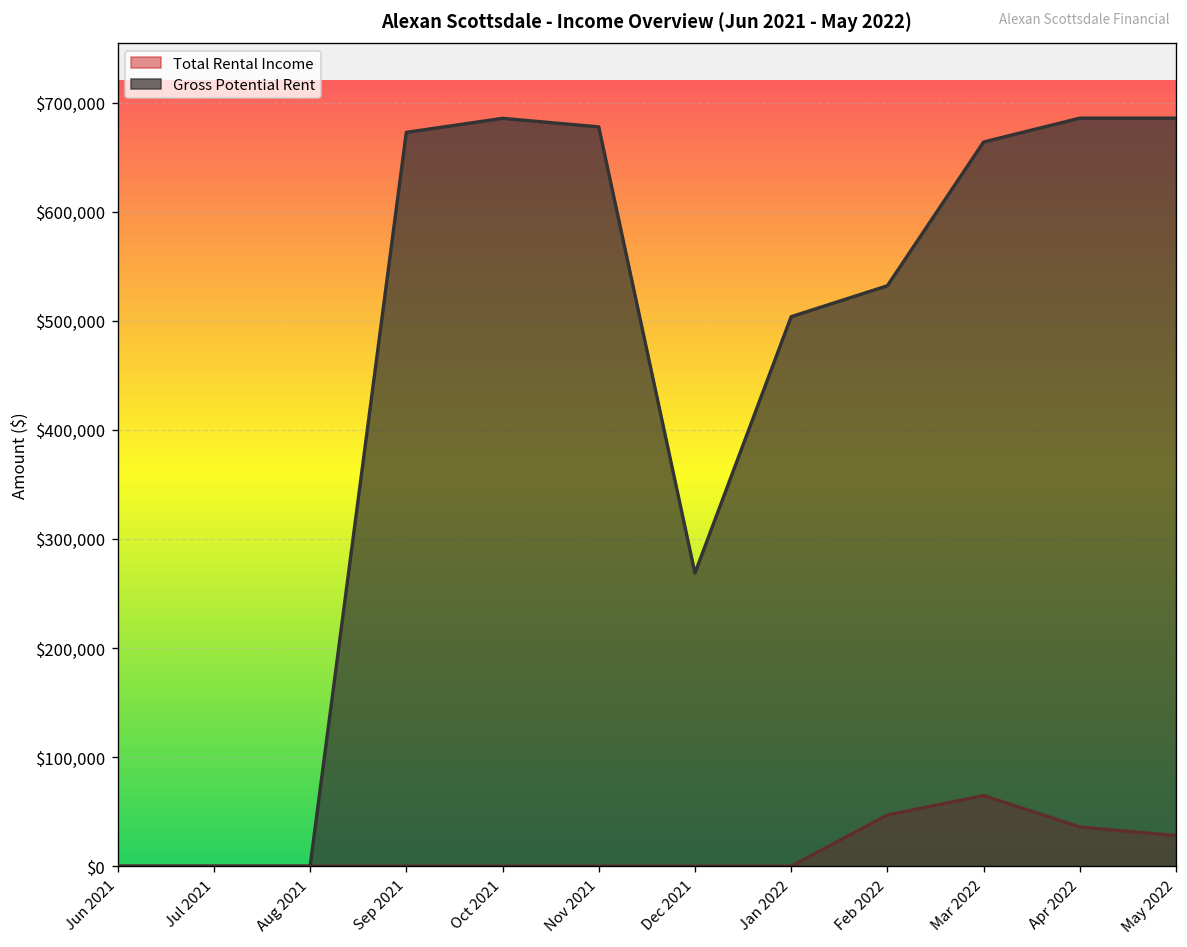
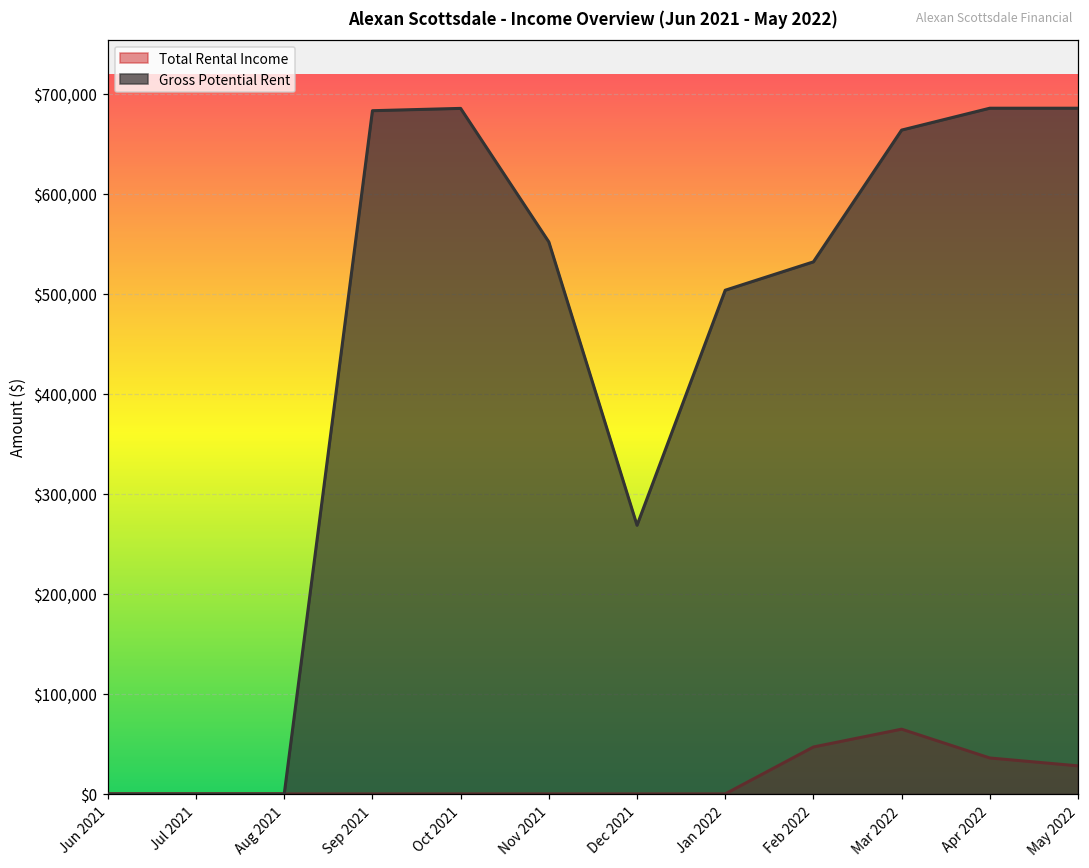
Gross Potential Rent, Sep 2021: $670,000 -> $680,000
Gross Potential Rent, Nov 2021: $680,000 -> $550,000
